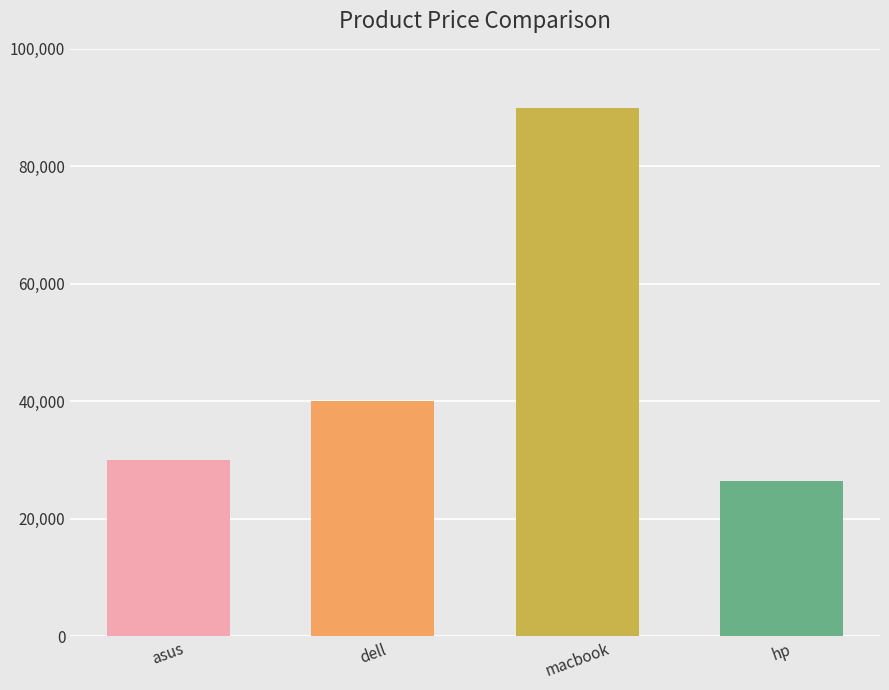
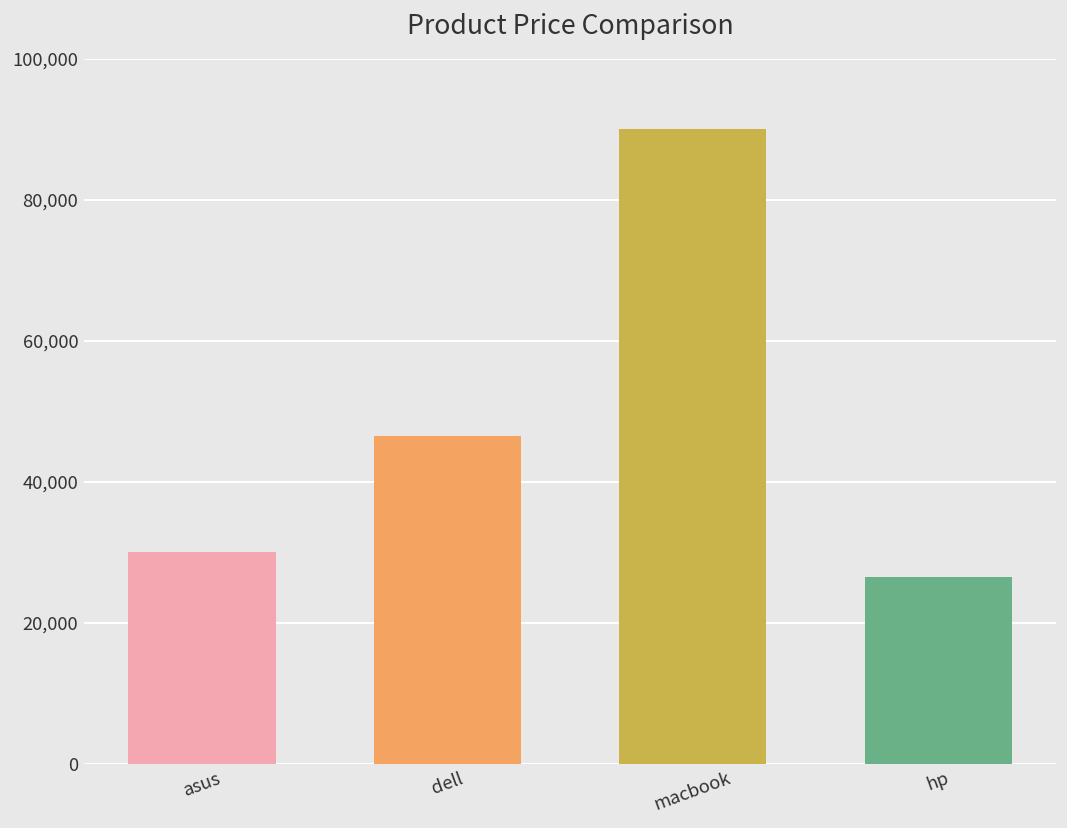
dell: 40,000 -> 46,000
